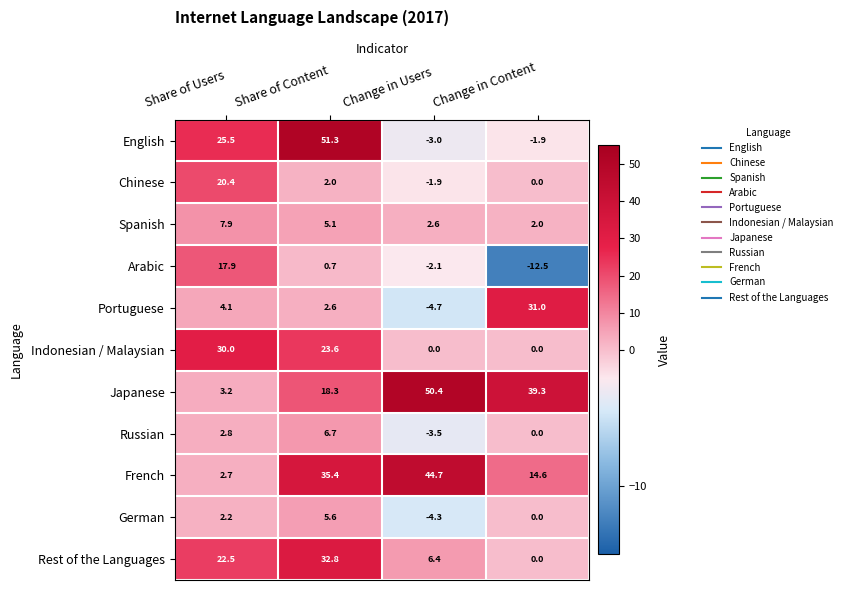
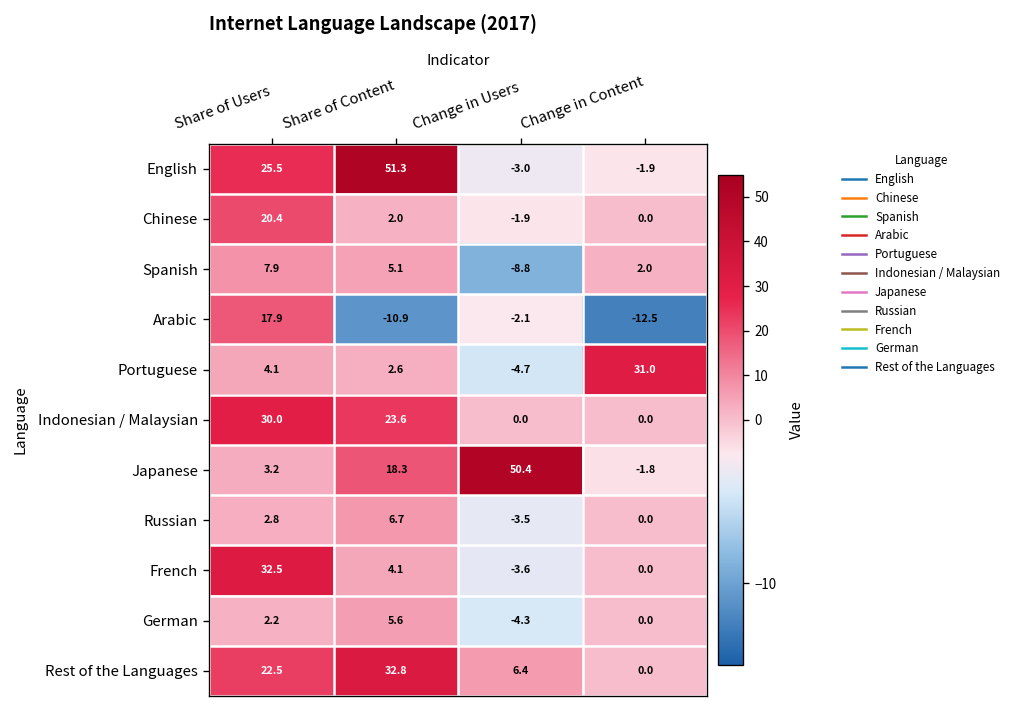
Spanish, Change in Users: 2.6 -> -8.8
Arabic, Share of Content: 0.7 -> -10.9
Japanese, Change in Content: 39.3 -> -1.8
French, Share of Users: 2.7 -> 32.5
French, Share of Content: 35.4 -> 4.1
French, Change in Users: 44.7 -> -3.6
French, Change in Content: 14.6 -> 0.0
